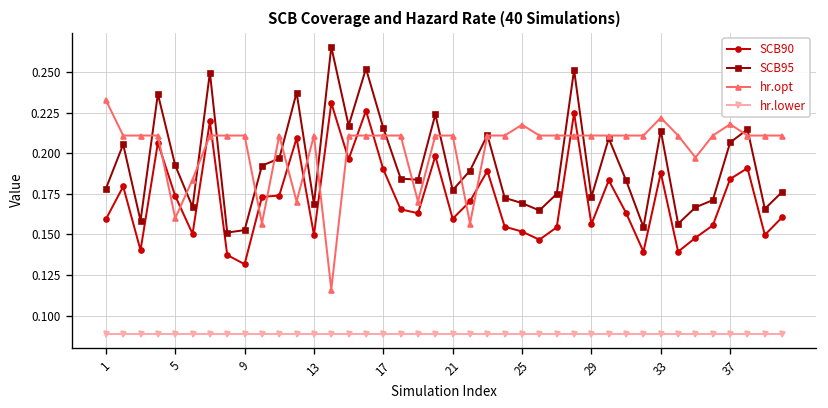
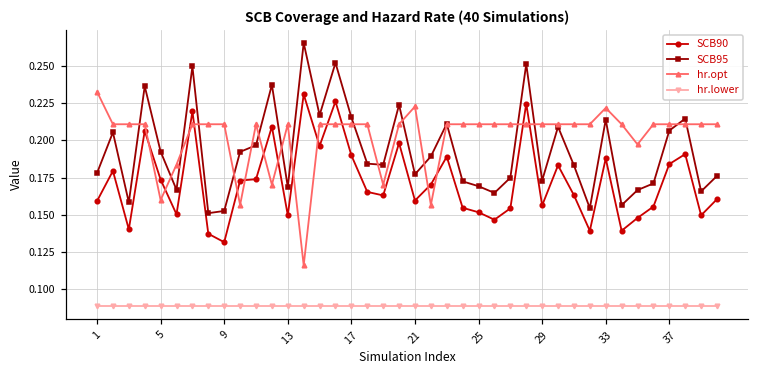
hr.opt, 21: 0.211 -> 0.223
hr.opt, 25: 0.217 -> 0.211
hr.opt, 37: 0.218 -> 0.211
